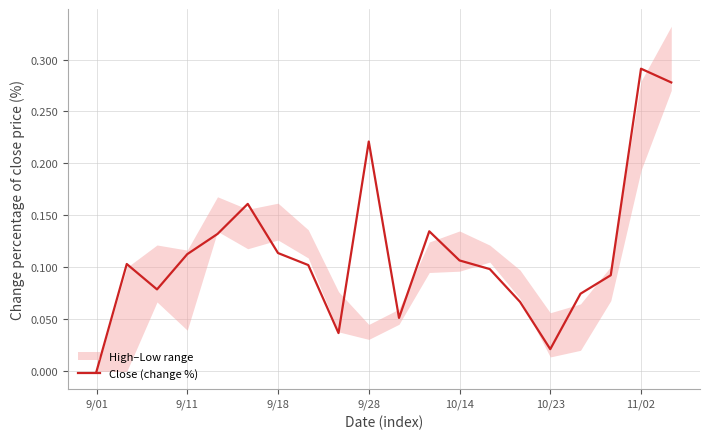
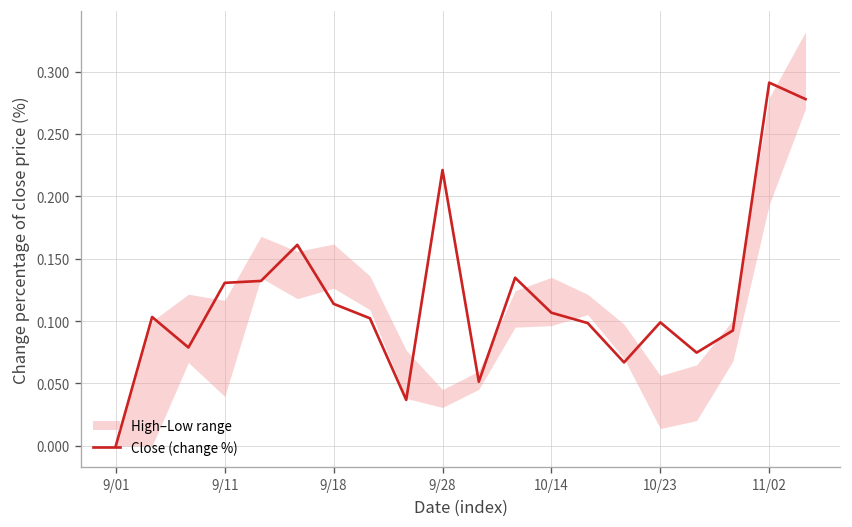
Close (change %), 9/11: 0.113 -> 0.131
Close (change %), 10/23: 0.021 -> 0.099
